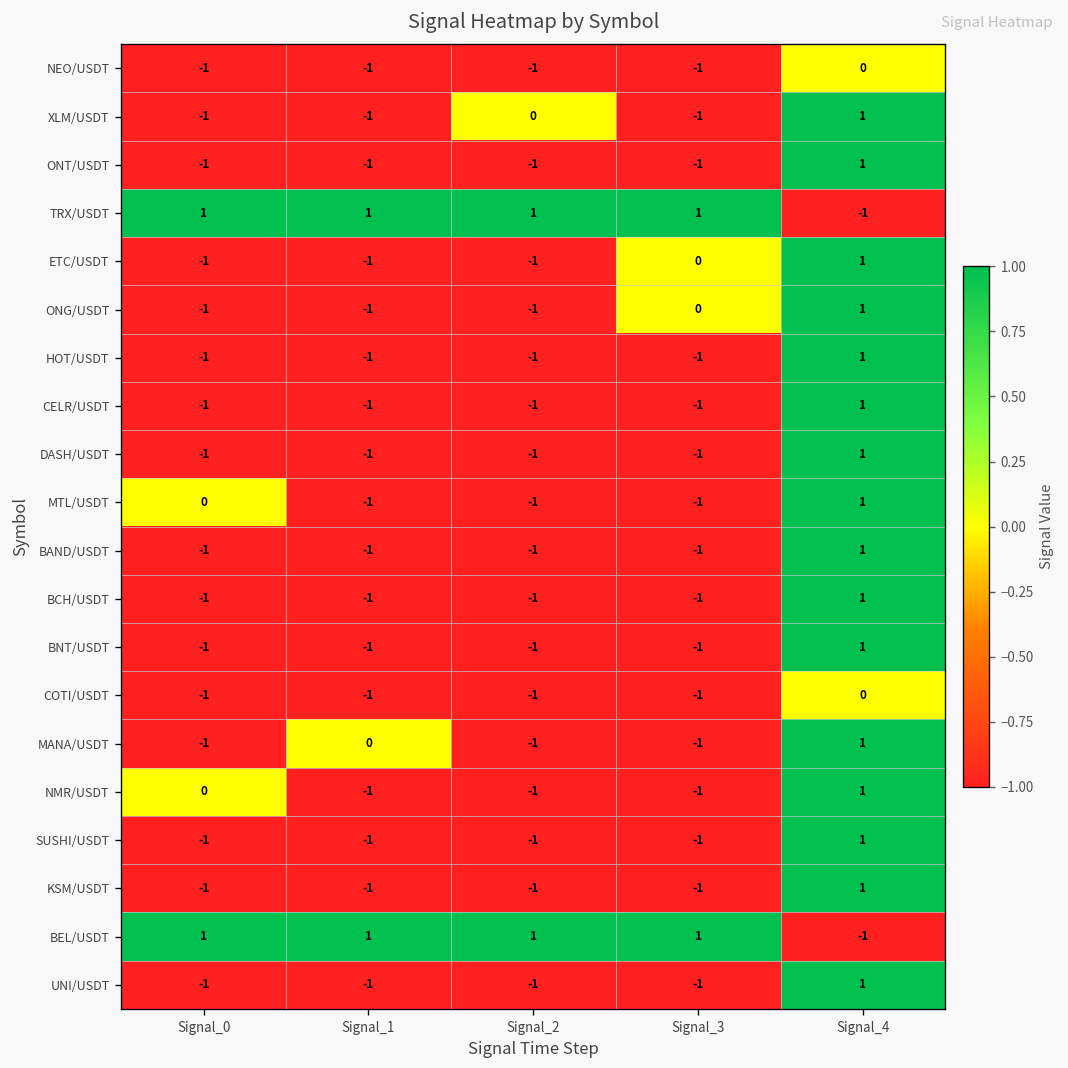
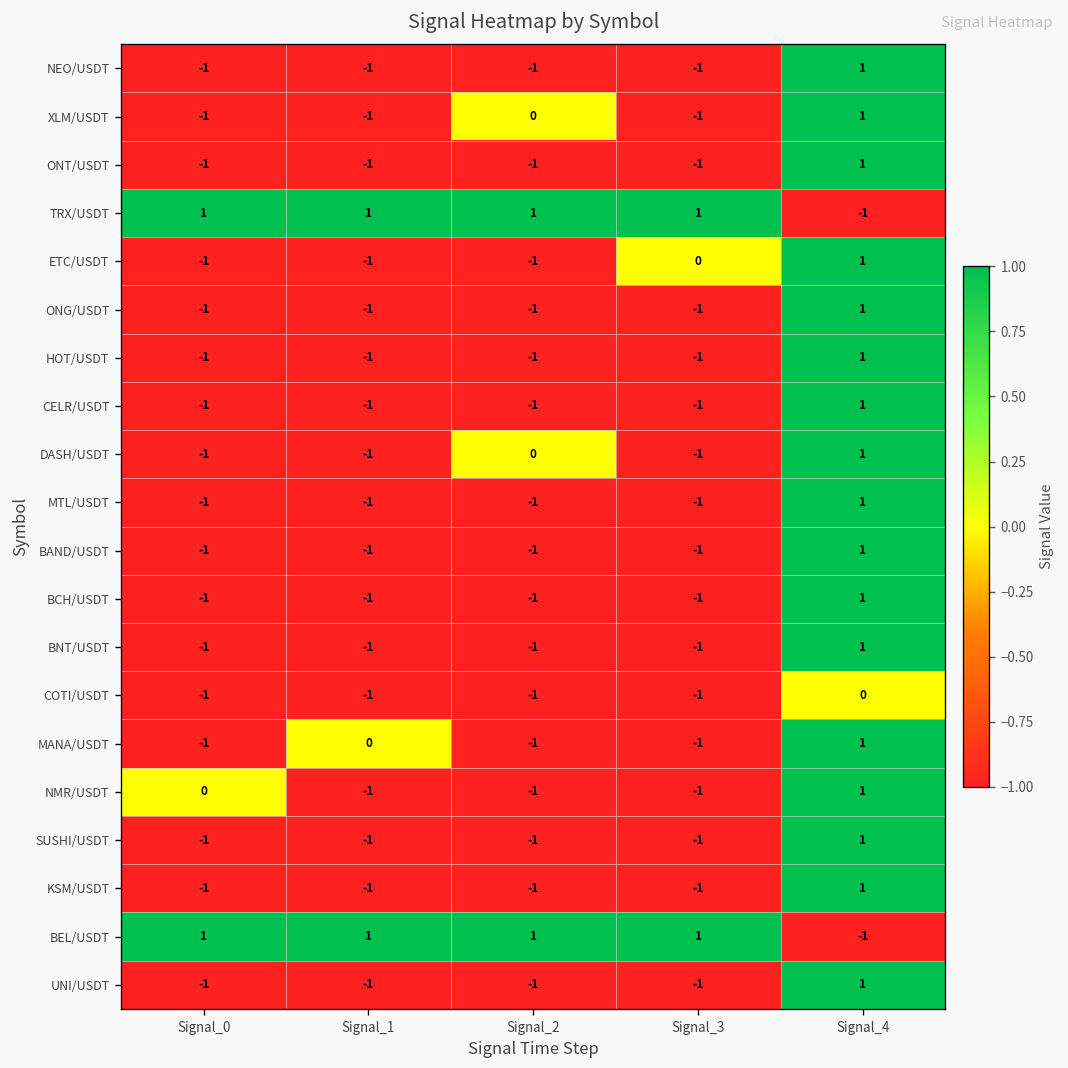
NEO/USDT, Signal_4: 0 -> 1
ONG/USDT, Signal_3: 0 -> -1
DASH/USDT, Signal_2: -1 -> 0
MTL/USDT, Signal_0: 0 -> -1
